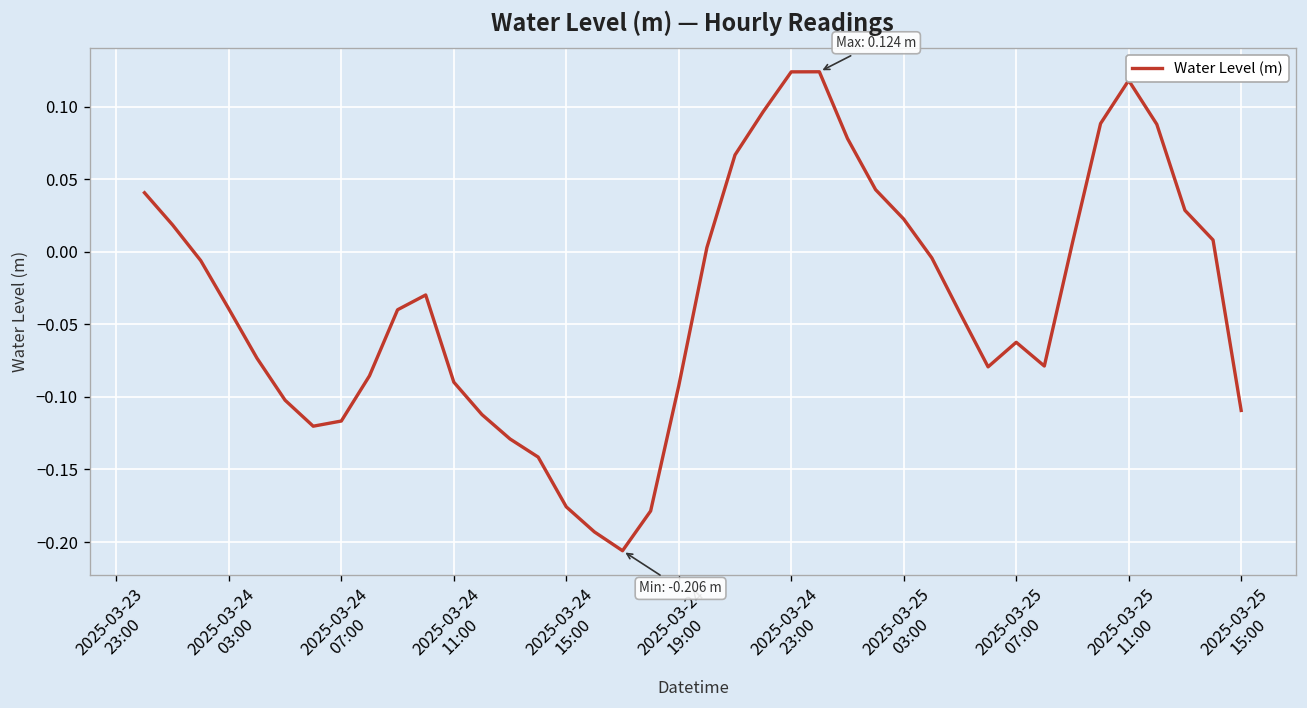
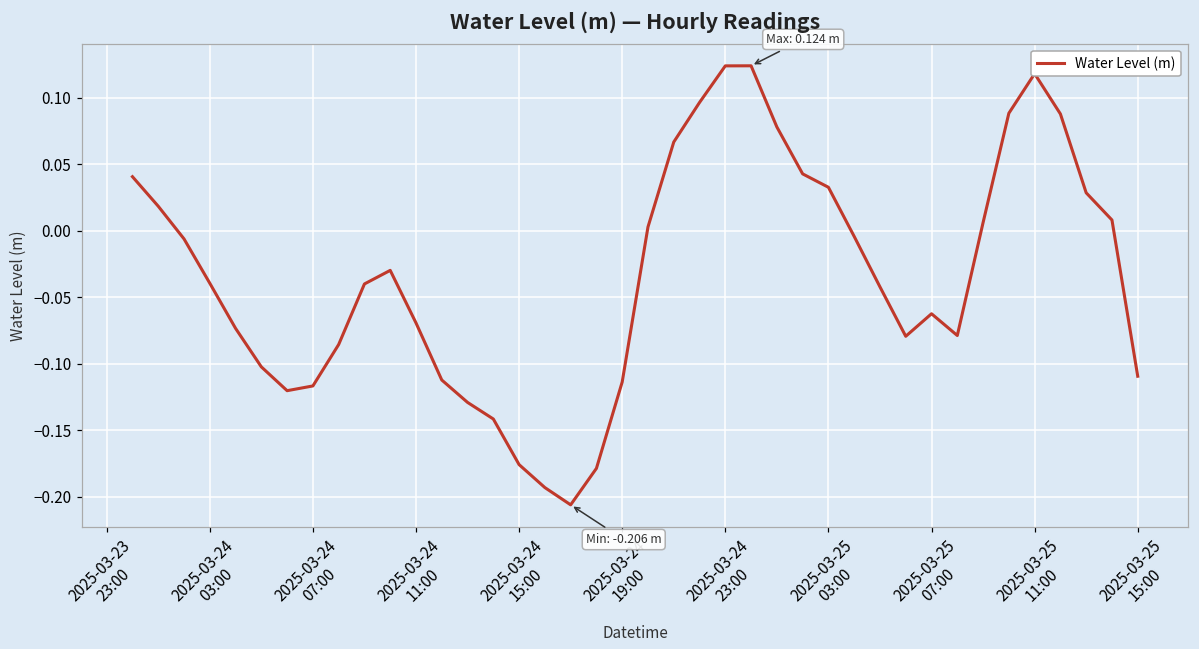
2025-03-24 11:00: -0.090 -> -0.069
2025-03-24 19:00: -0.092 -> -0.114
2025-03-25 03:00: 0.023 -> 0.033
